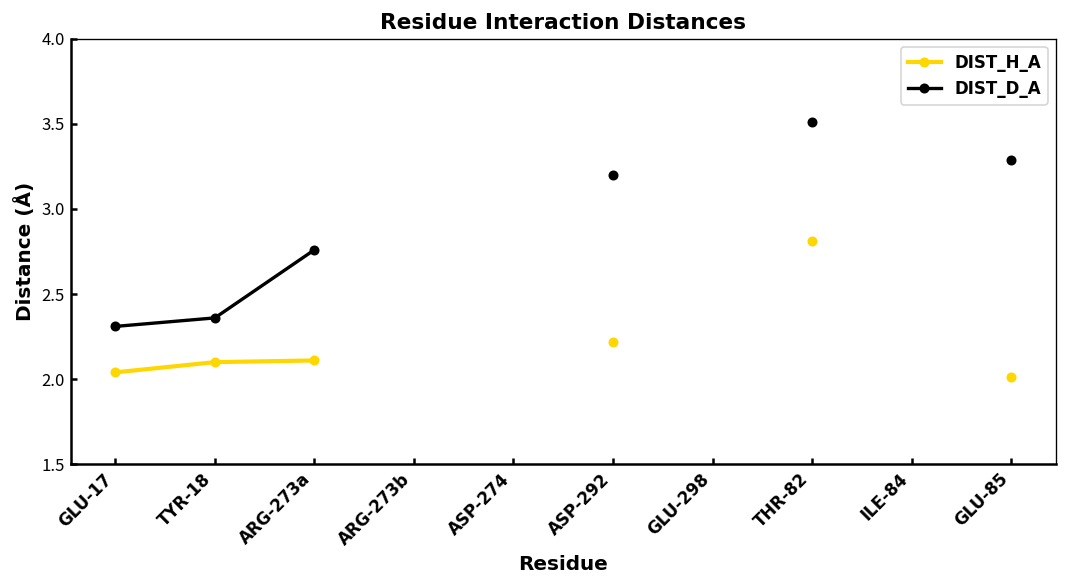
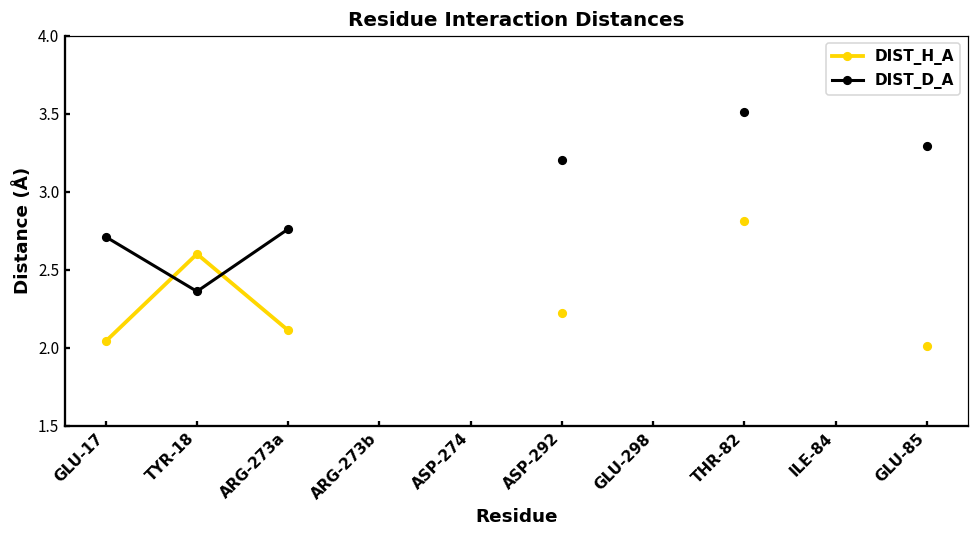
DIST_D_A, GLU-17: 2.31 -> 2.71
DIST_H_A, TYR-18: 2.1 -> 2.6
